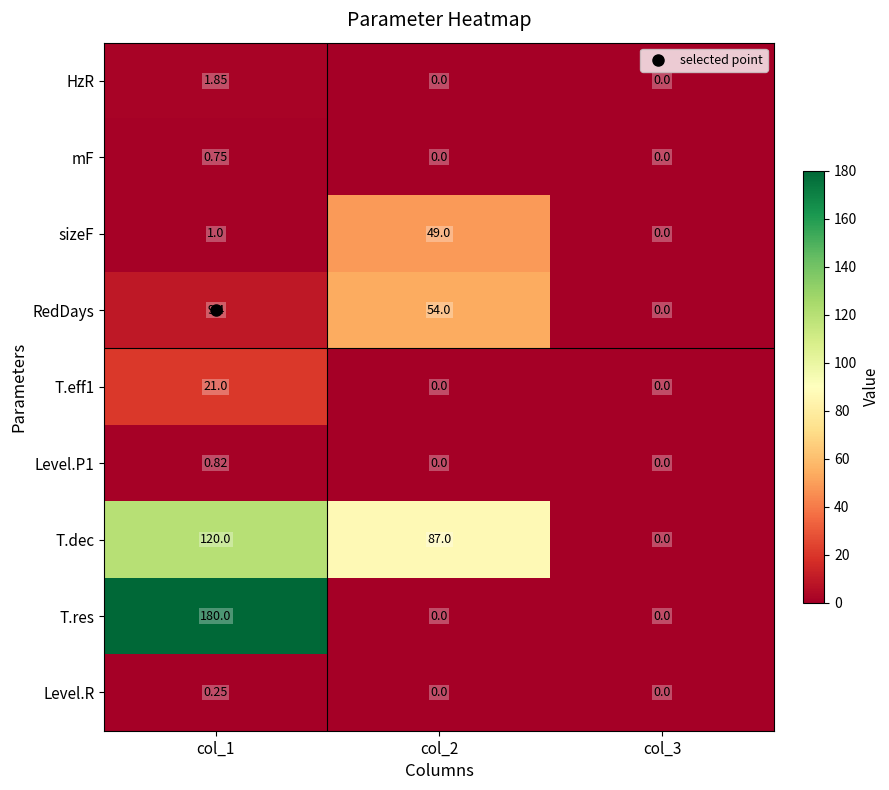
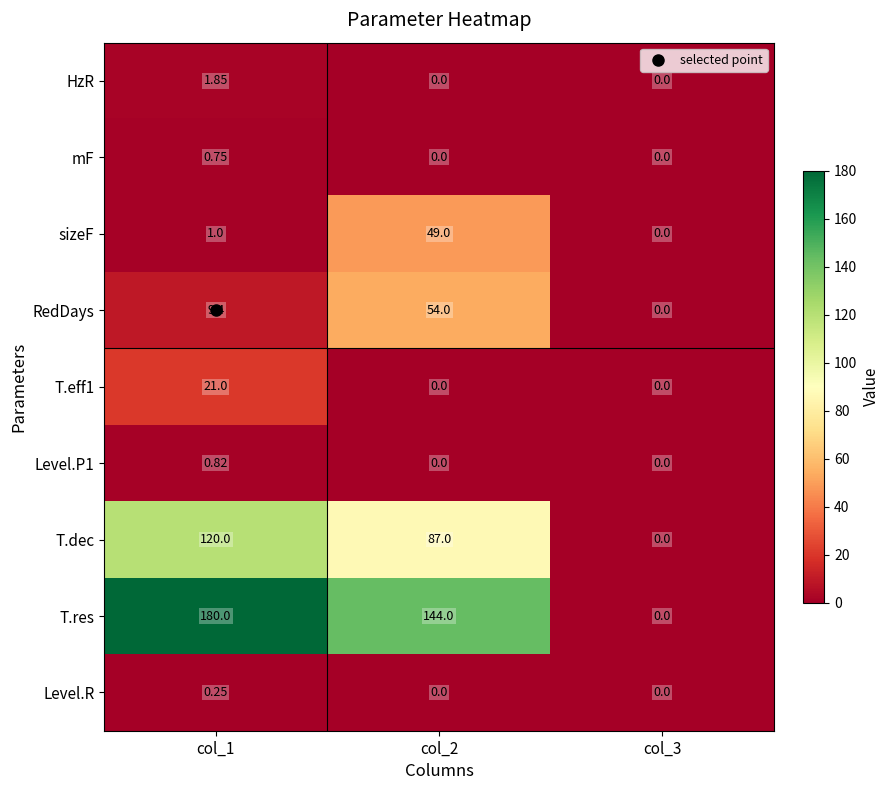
T.res, col_2: 0.0 -> 144.0
